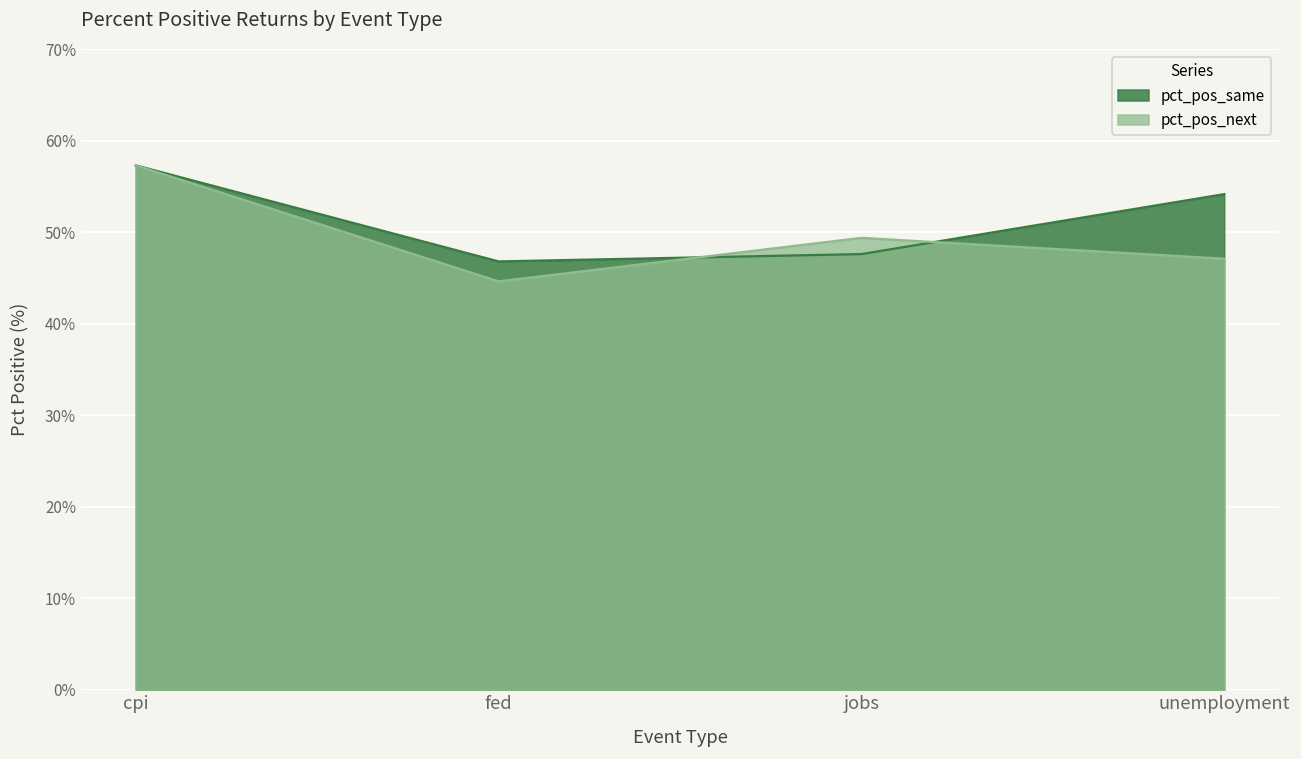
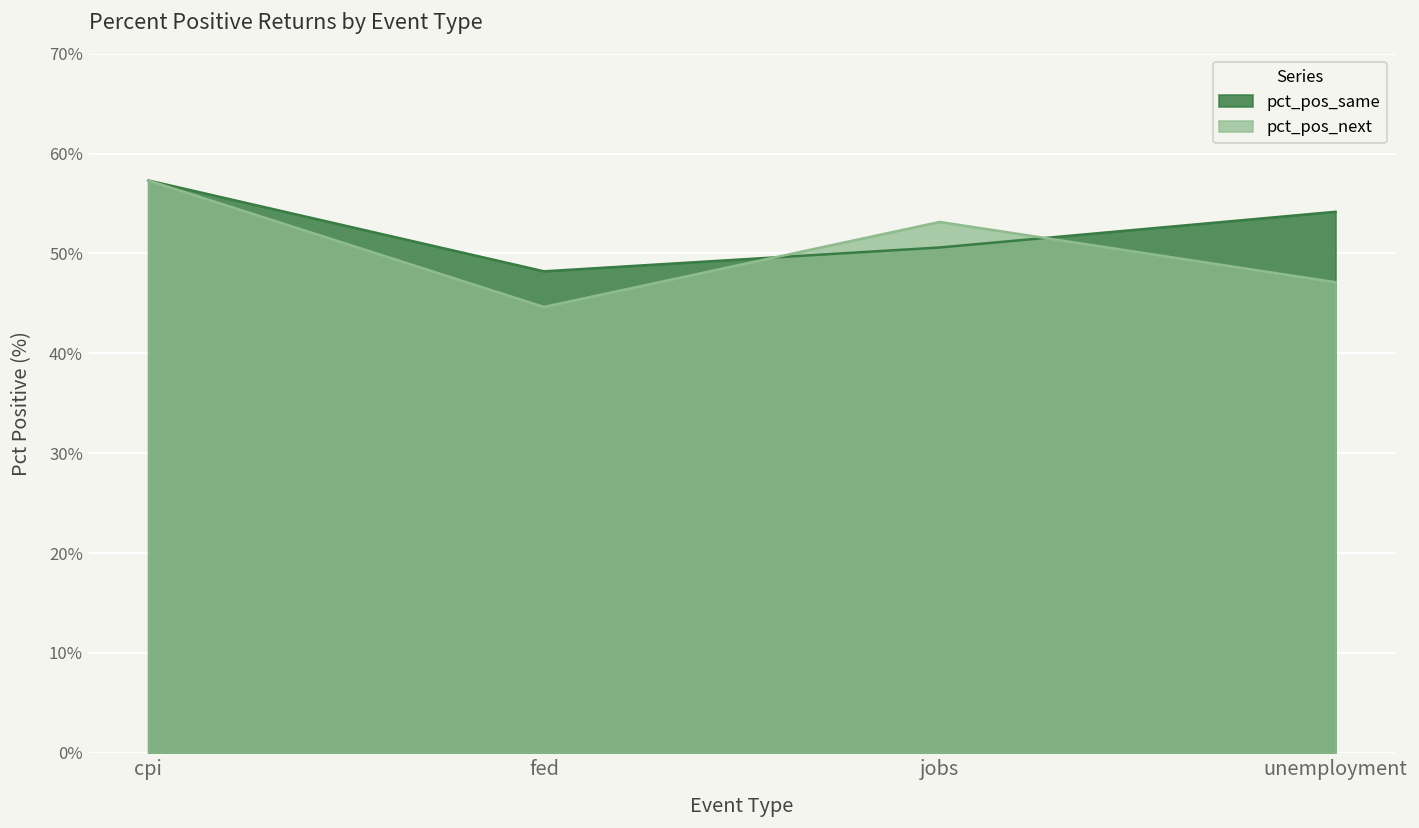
pct_pos_same, fed: 47% -> 48%
pct_pos_same, jobs: 48% -> 51%
pct_pos_next, jobs: 49% -> 53%
